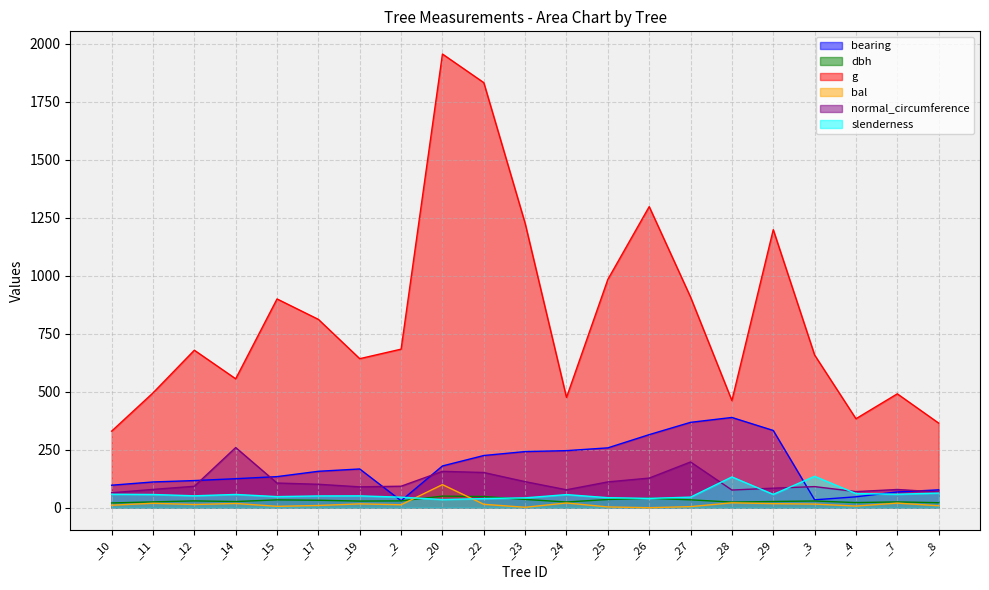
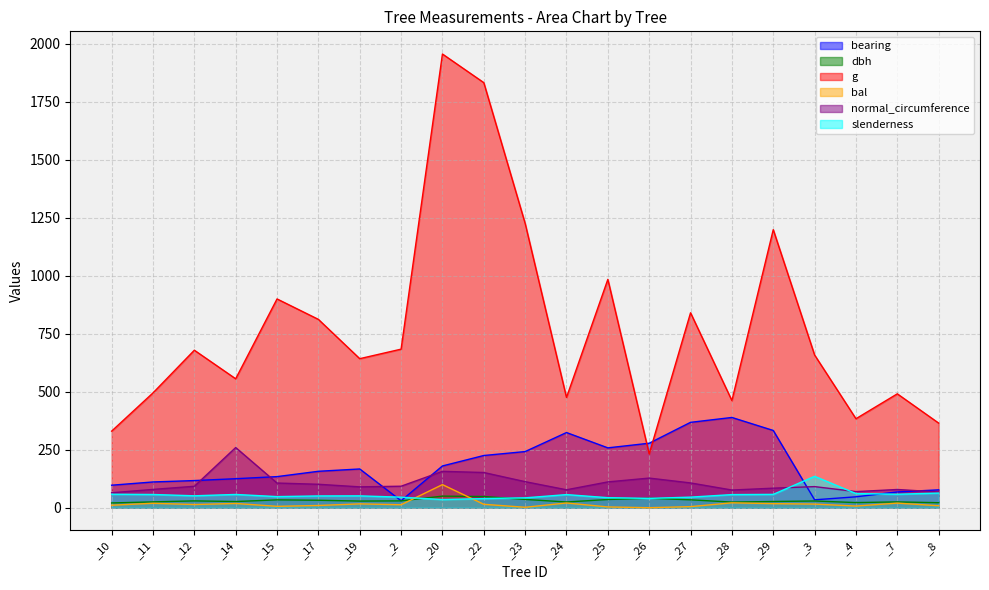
bearing, _24: 250 -> 320
bearing, _26: 320 -> 280
g, _26: 1300 -> 230
g, _27: 910 -> 840
normal_circumference, _27: 200 -> 110
slenderness, _28: 130 -> 60
